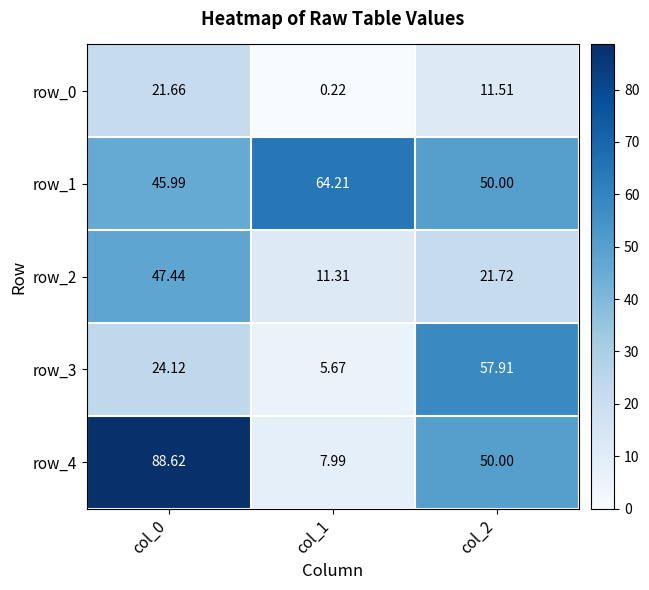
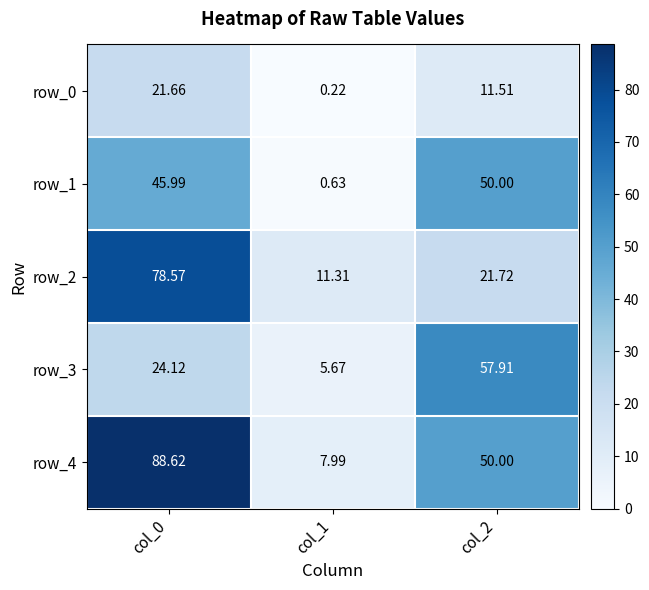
row_1, col_1: 64.21 -> 0.63
row_2, col_0: 47.44 -> 78.57
